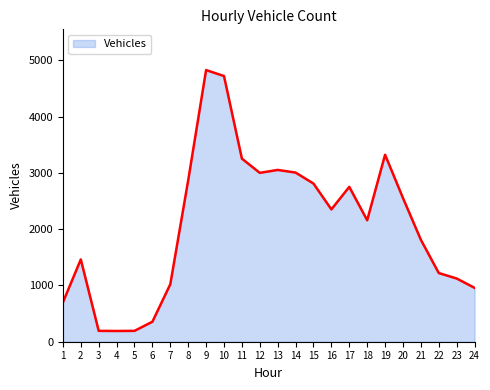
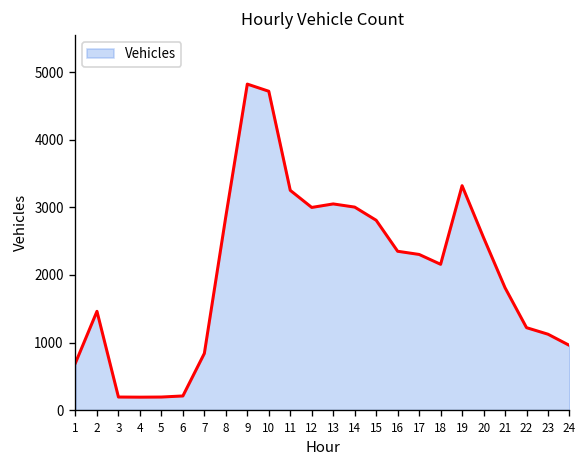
6: 400 -> 200
7: 1000 -> 800
17: 2800 -> 2300
